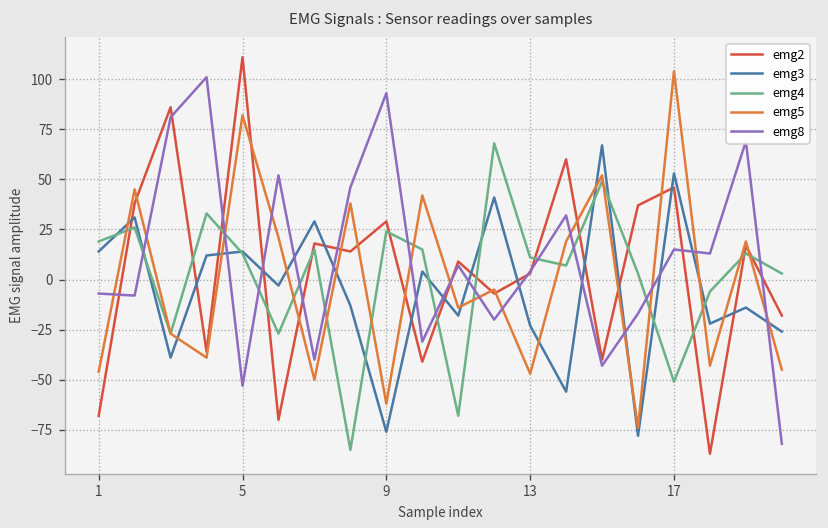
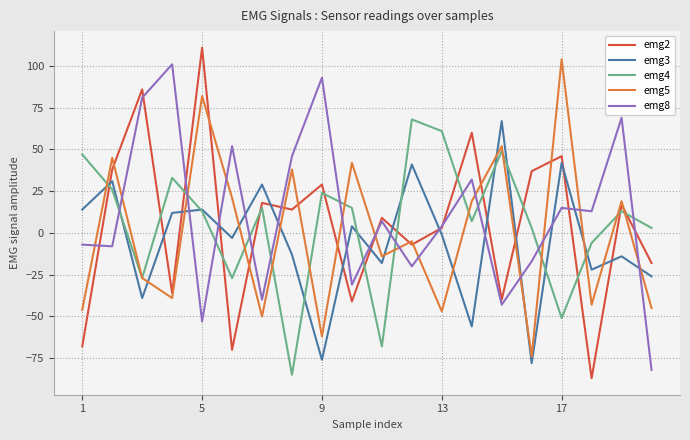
emg4, 1: 19 -> 47
emg3, 13: -23 -> -1
emg4, 13: 11 -> 61
emg3, 17: 53 -> 42
